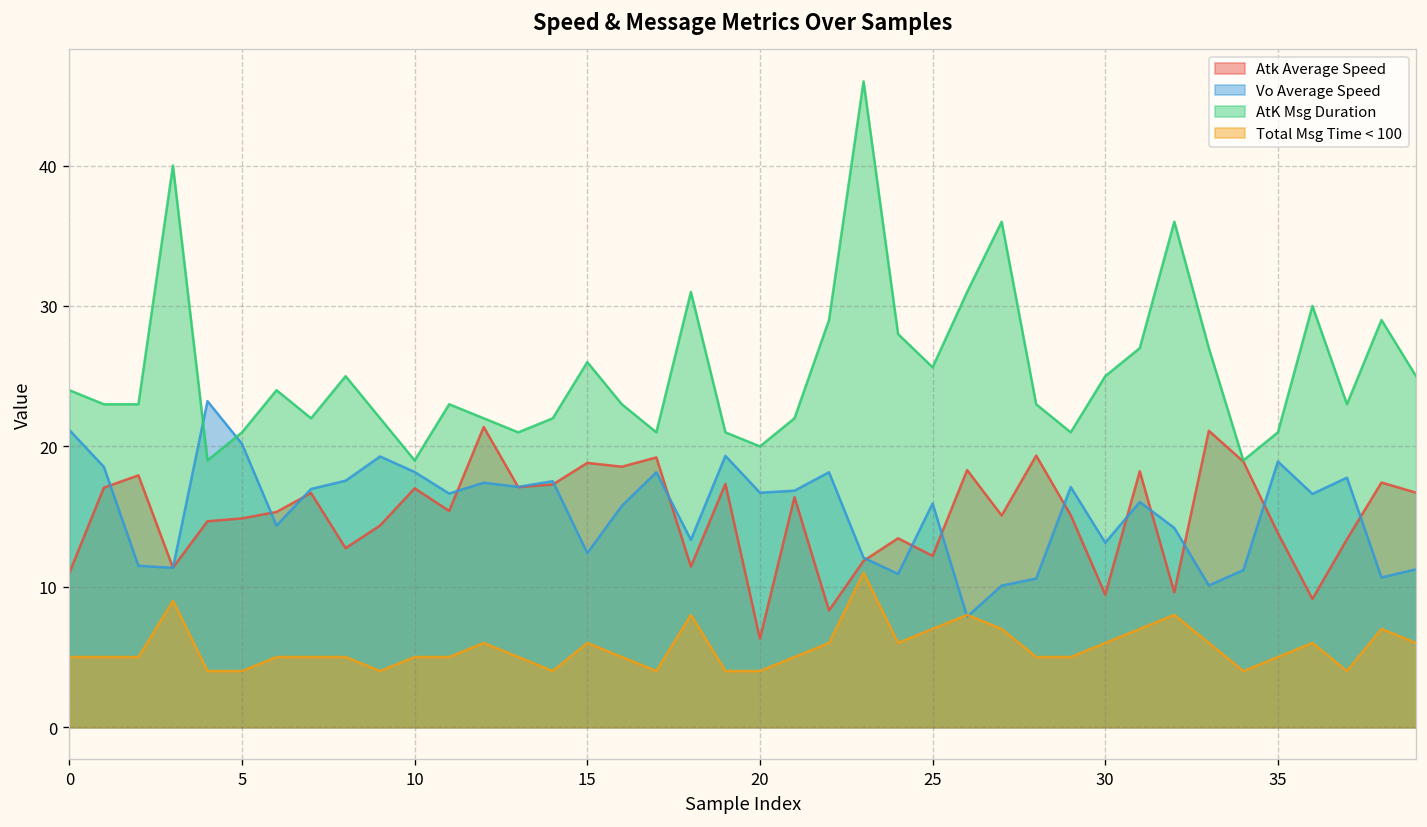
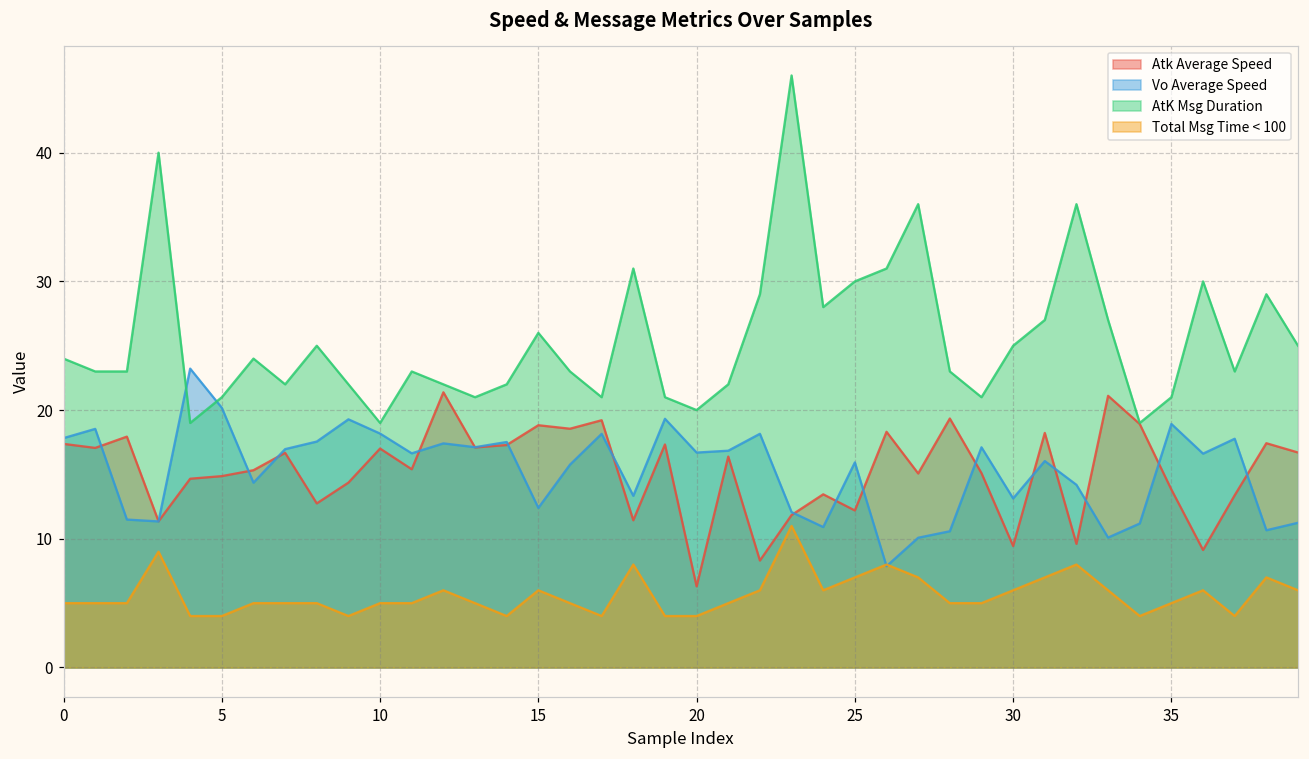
Atk Average Speed, 0: 11.0 -> 17.4
Vo Average Speed, 0: 21.2 -> 17.8
AtK Msg Duration, 25: 25.6 -> 30.0
